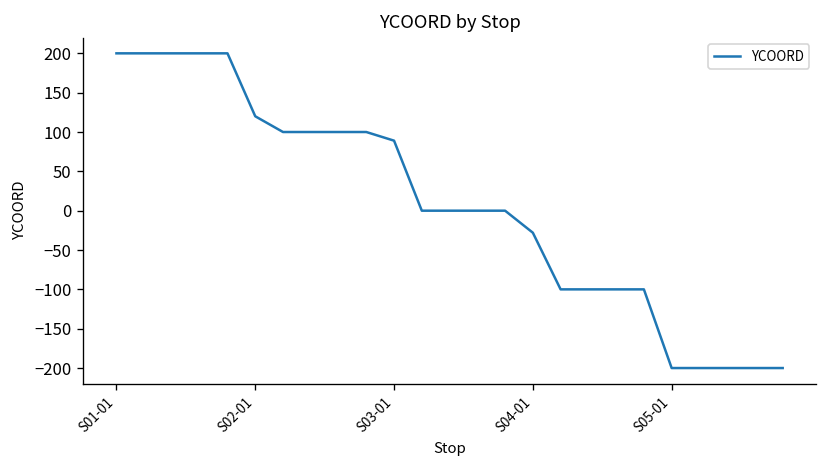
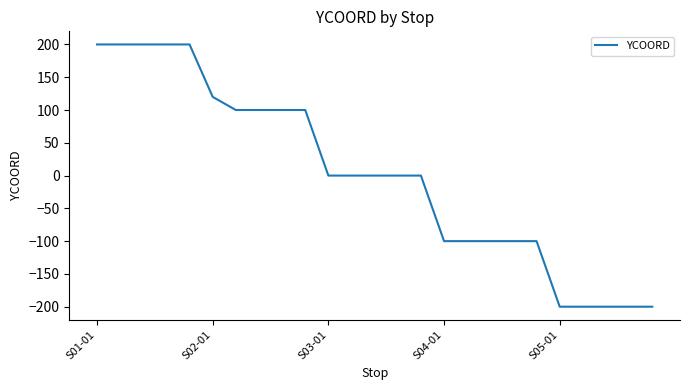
S03-01: 90 -> 0
S04-01: -30 -> -100
